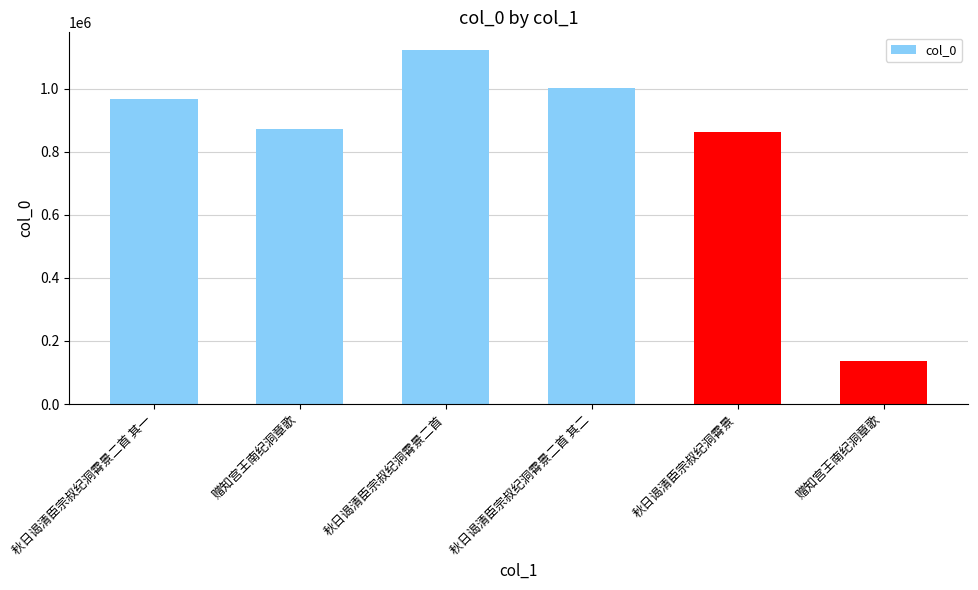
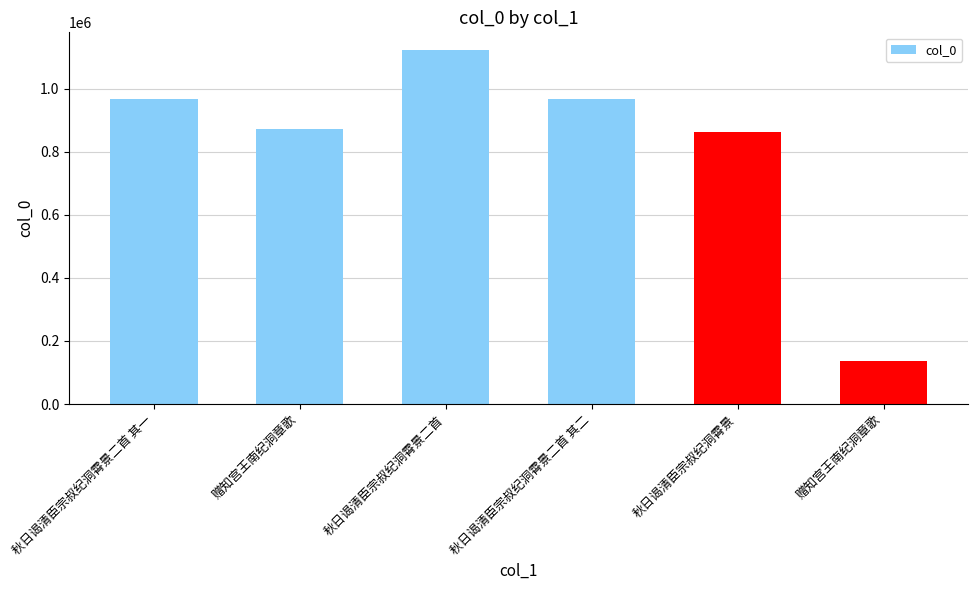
秋日谒清臣宗叔纪洞霄景二首 其二: 1000000 -> 970000
